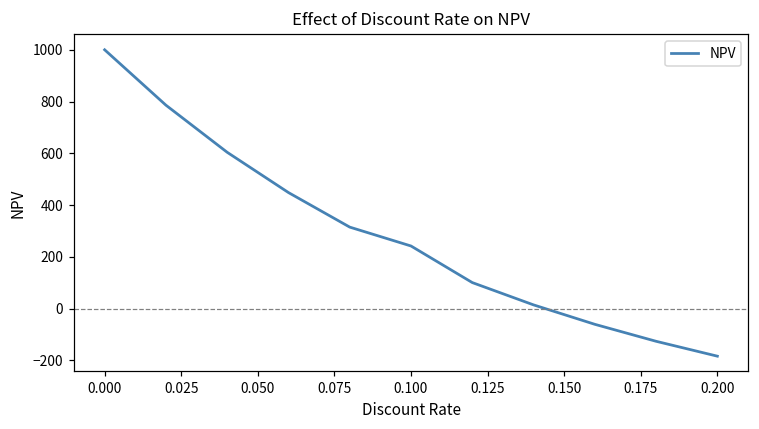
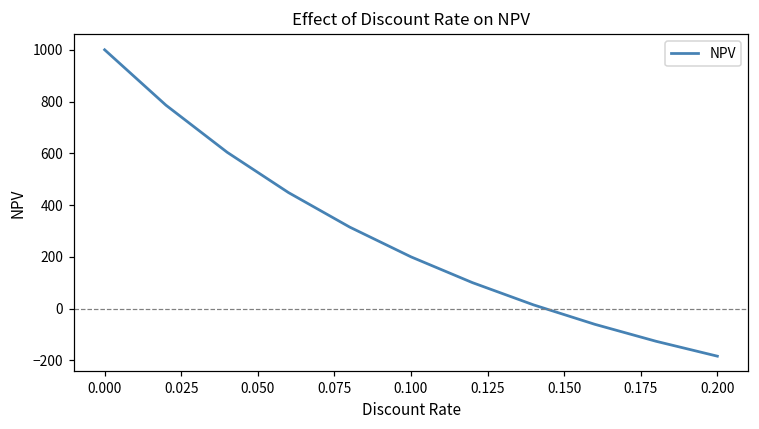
0.100: 240 -> 200
